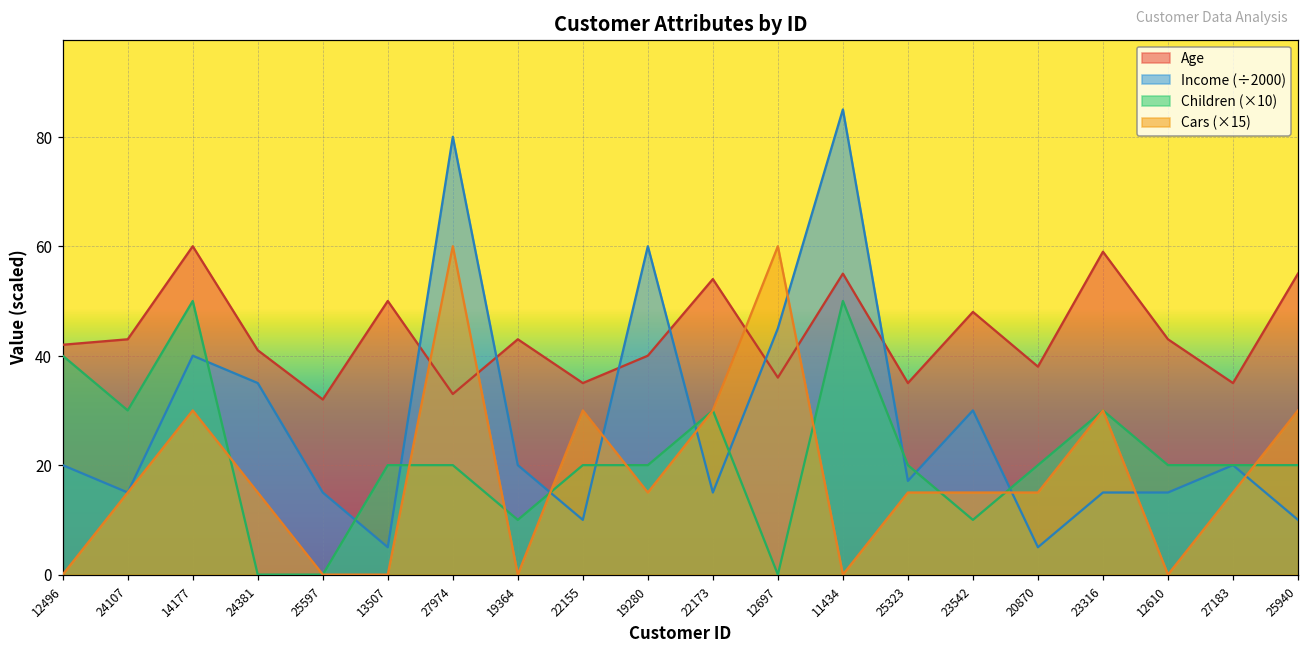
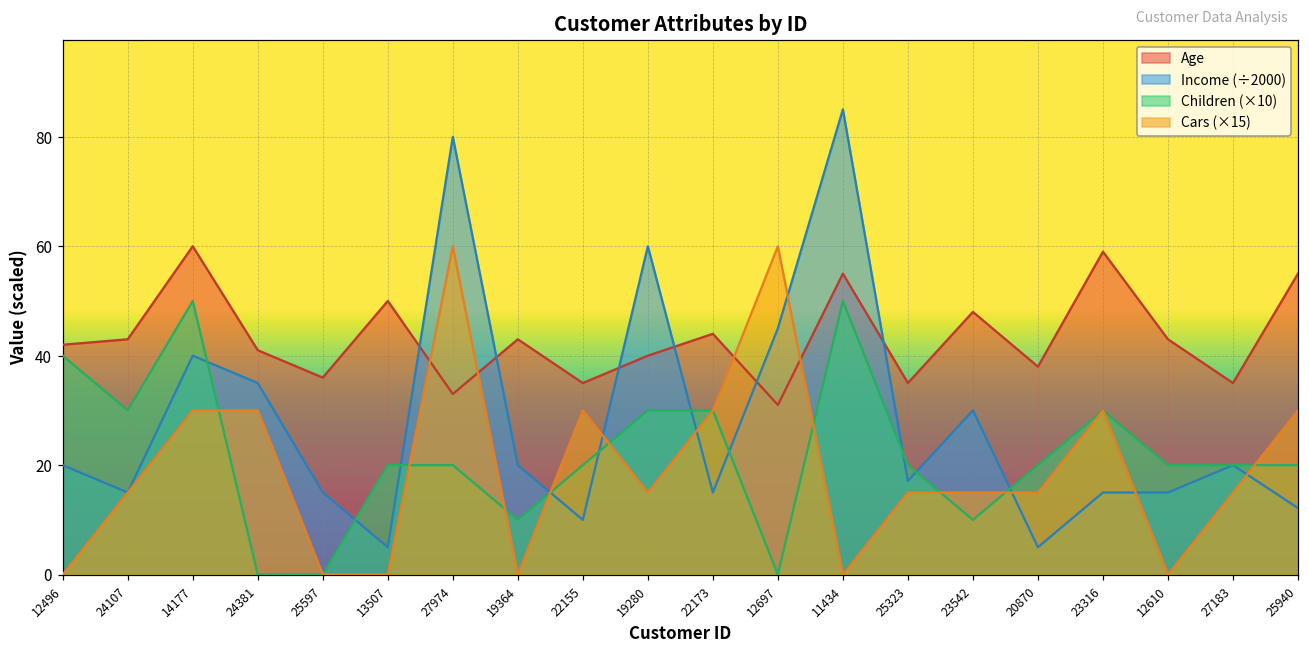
Cars (×15), 24381: 15 -> 30
Age, 25597: 32 -> 36
Children (×10), 19280: 20 -> 30
Age, 22173: 54 -> 44
Age, 12697: 36 -> 31
Income (÷2000), 25940: 10 -> 12
